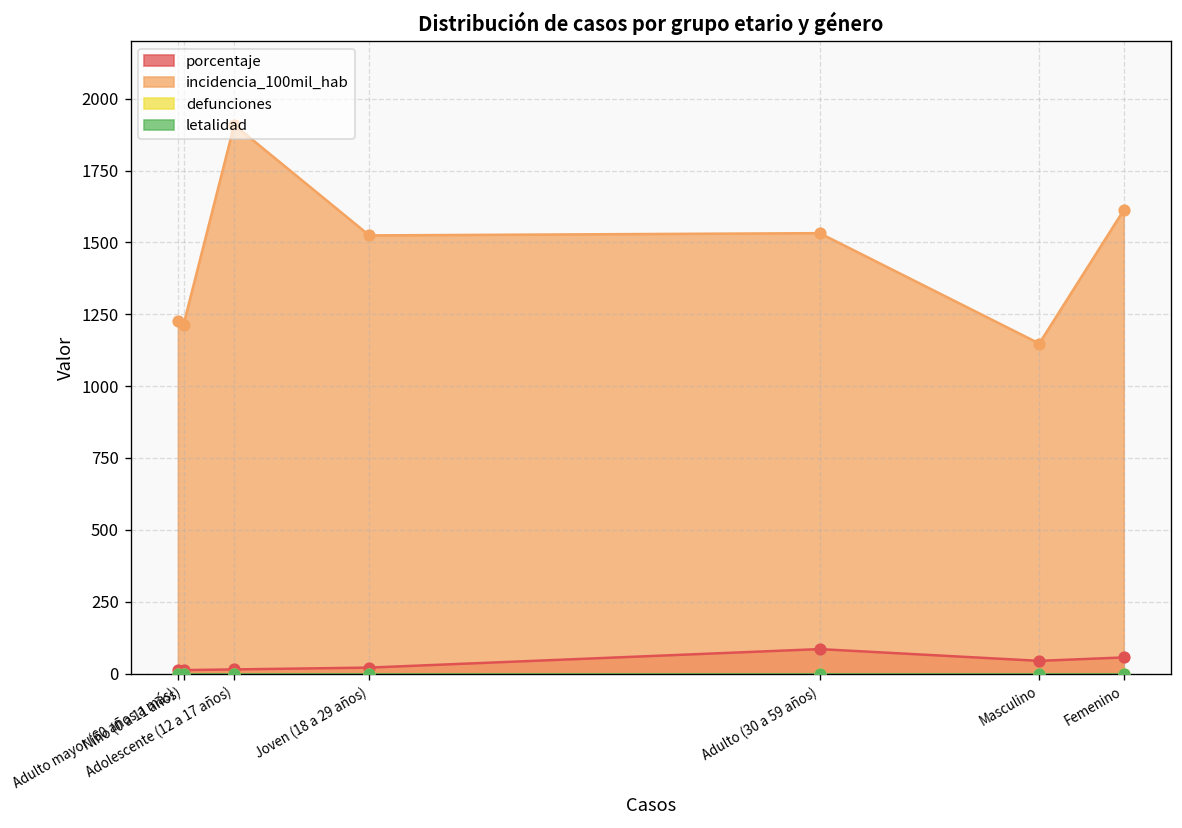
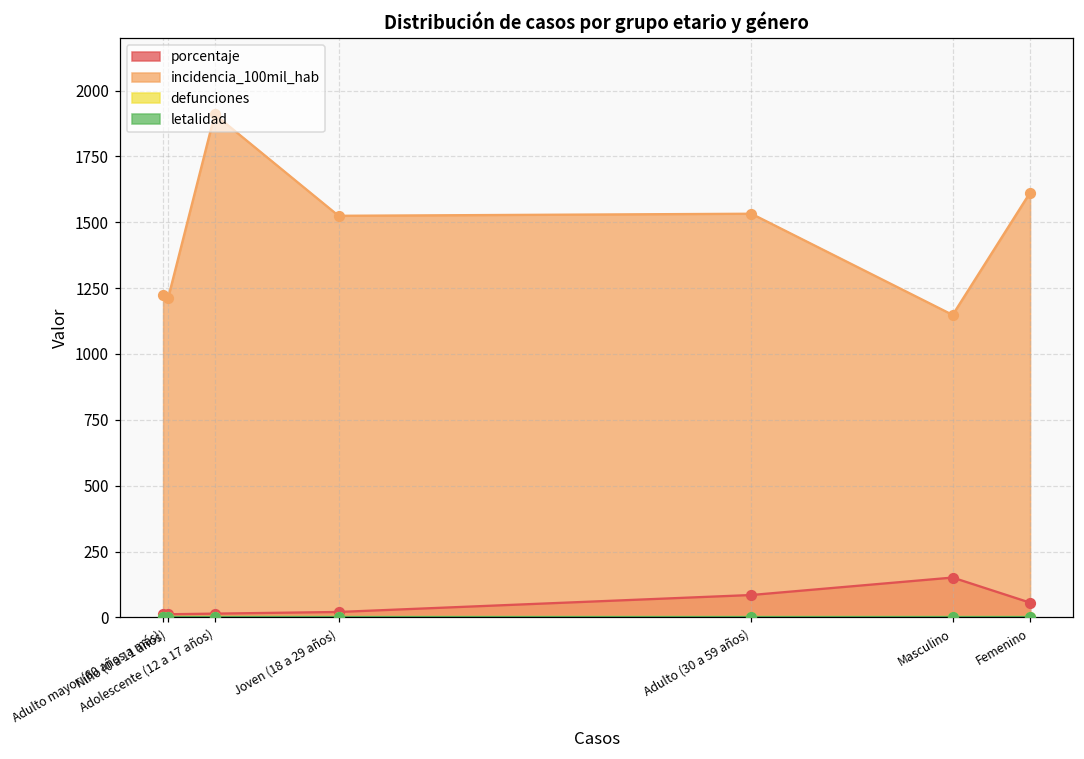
porcentaje, Masculino: 40 -> 150
